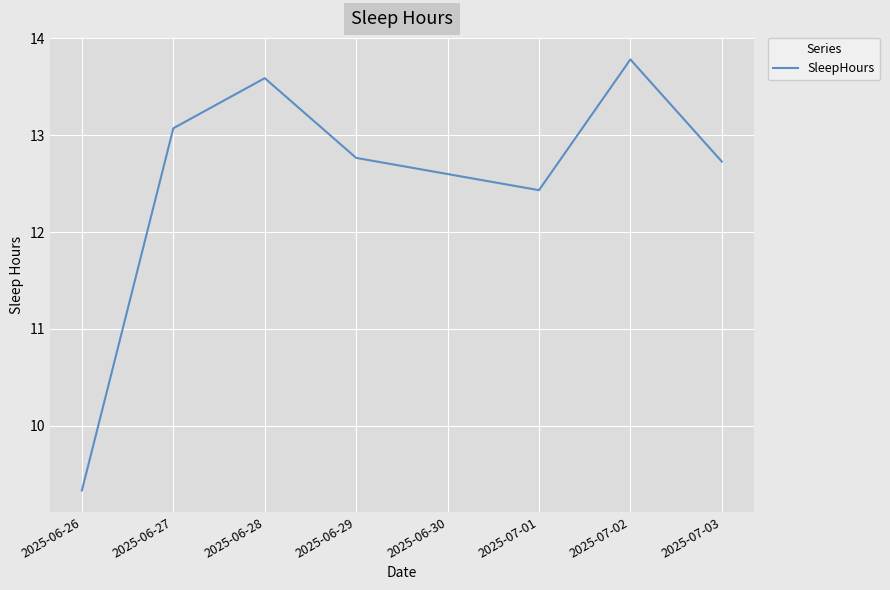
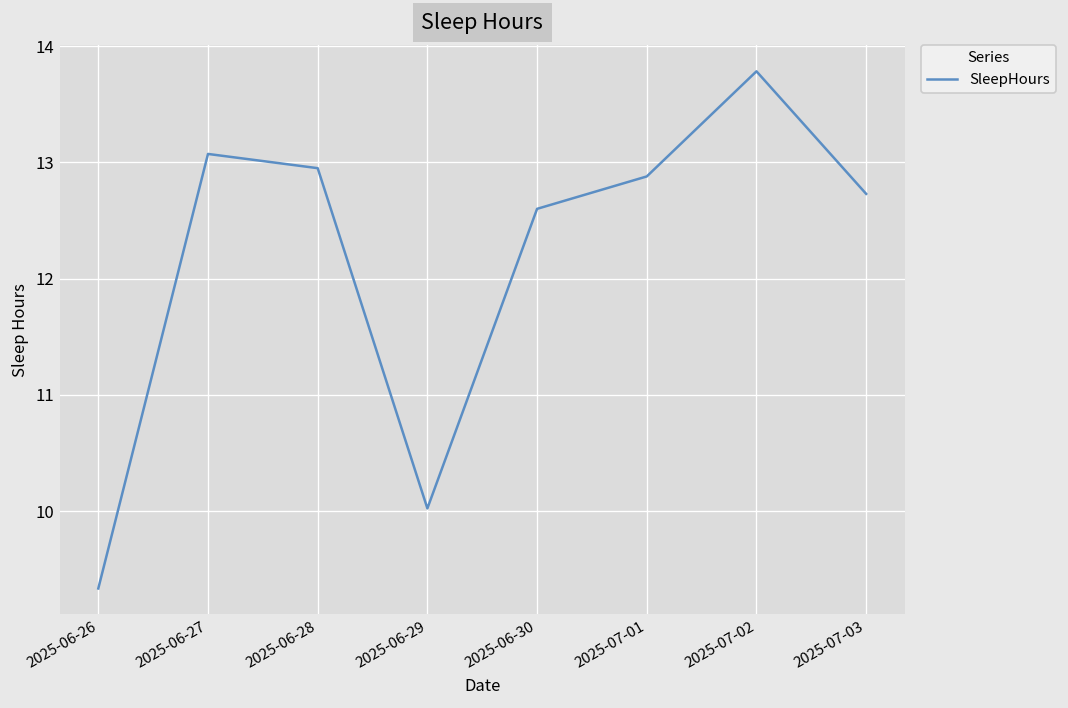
2025-06-28: 13.6 -> 13.0
2025-06-29: 12.8 -> 10.0
2025-07-01: 12.4 -> 12.9
